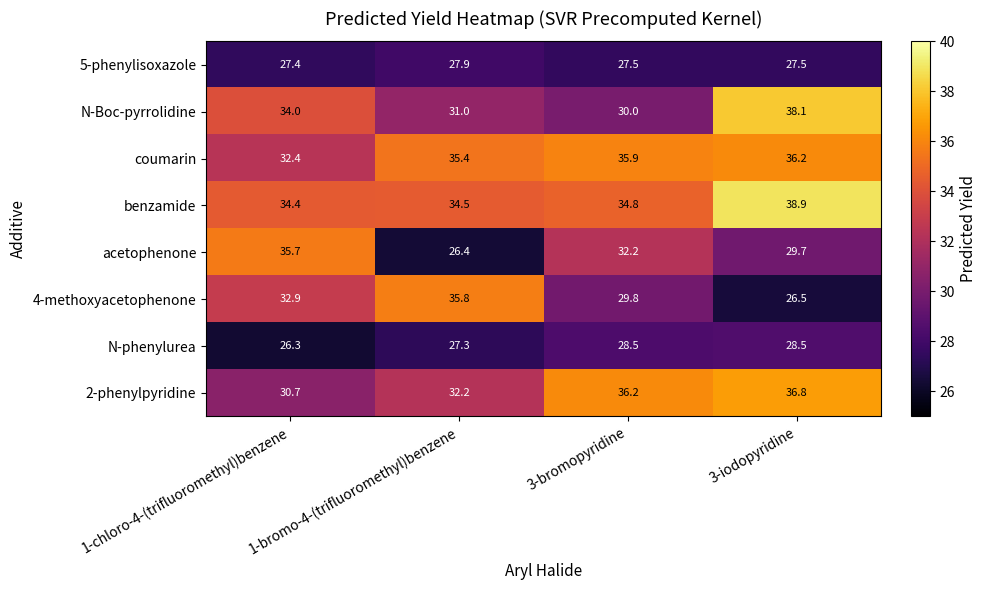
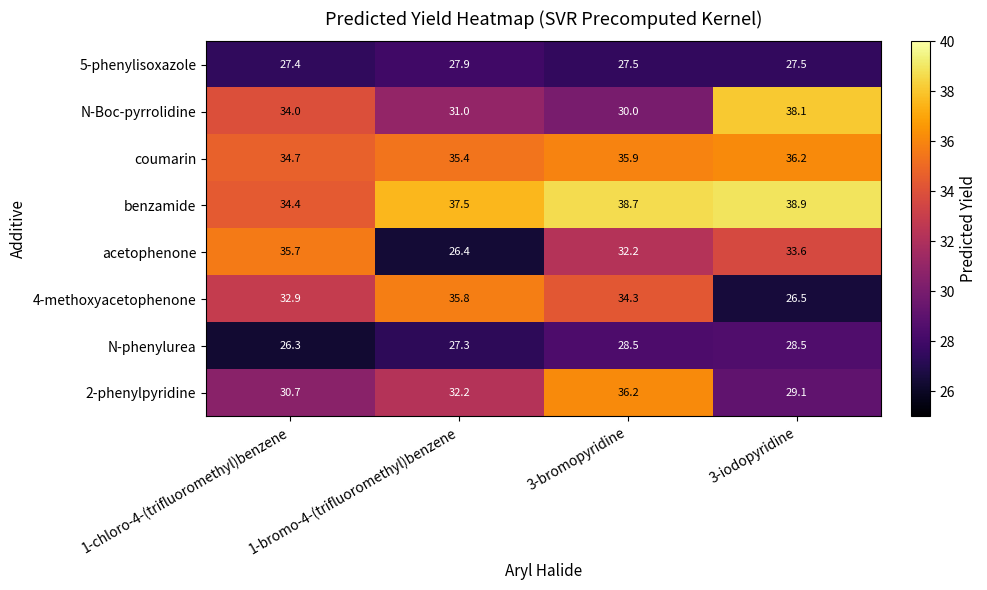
coumarin, 1-chloro-4-(trifluoromethyl)benzene: 32.4 -> 34.7
benzamide, 1-bromo-4-(trifluoromethyl)benzene: 34.5 -> 37.5
benzamide, 3-bromopyridine: 34.8 -> 38.7
acetophenone, 3-iodopyridine: 29.7 -> 33.6
4-methoxyacetophenone, 3-bromopyridine: 29.8 -> 34.3
2-phenylpyridine, 3-iodopyridine: 36.8 -> 29.1
